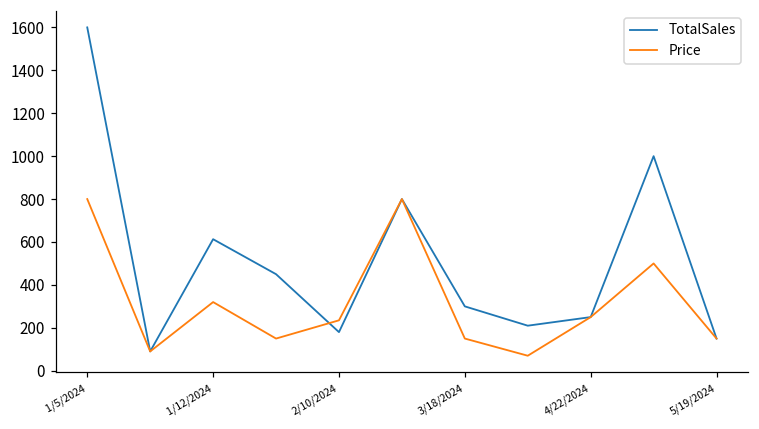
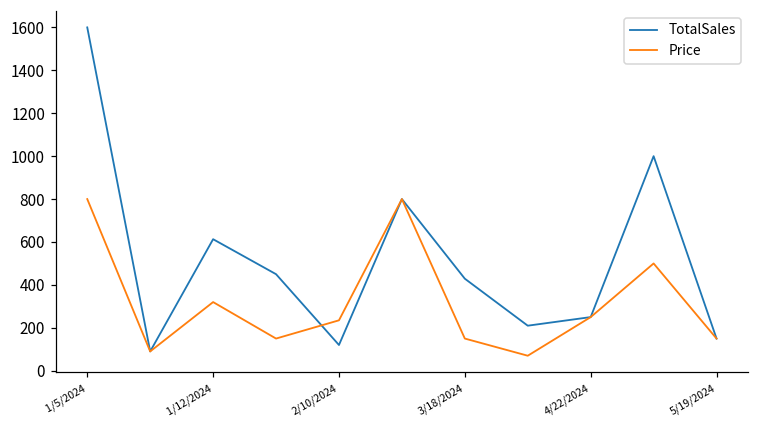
TotalSales, 2/10/2024: 180 -> 120
TotalSales, 3/18/2024: 300 -> 430
